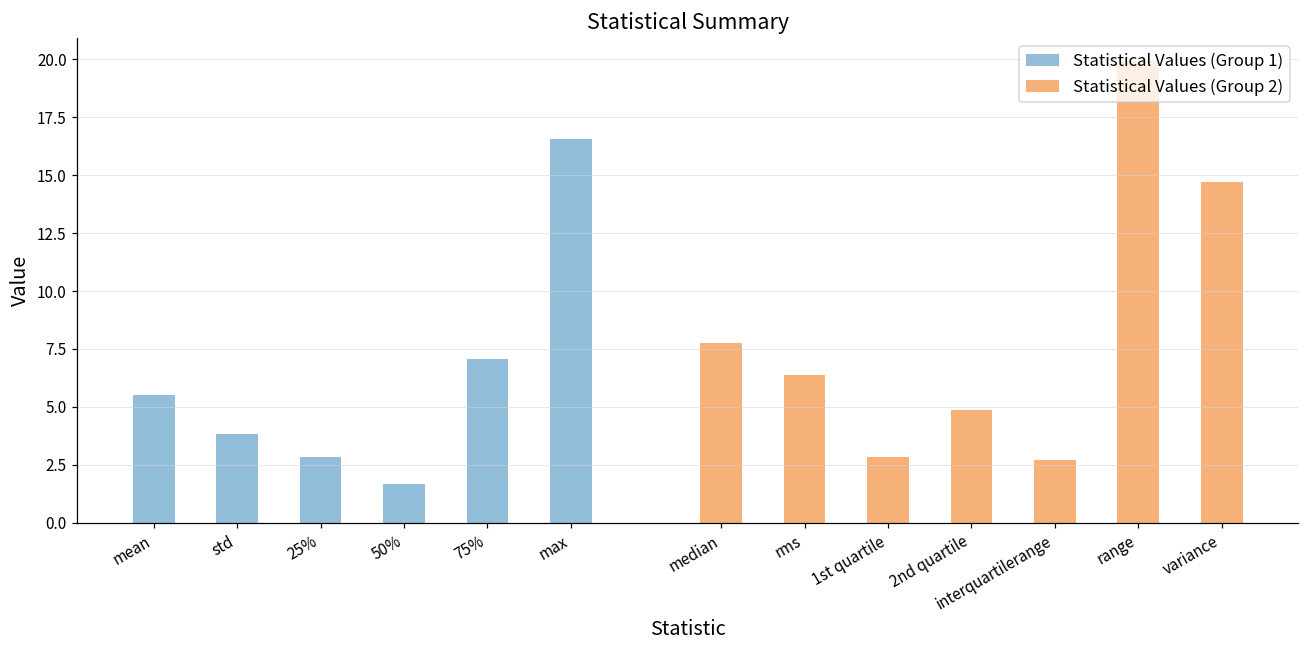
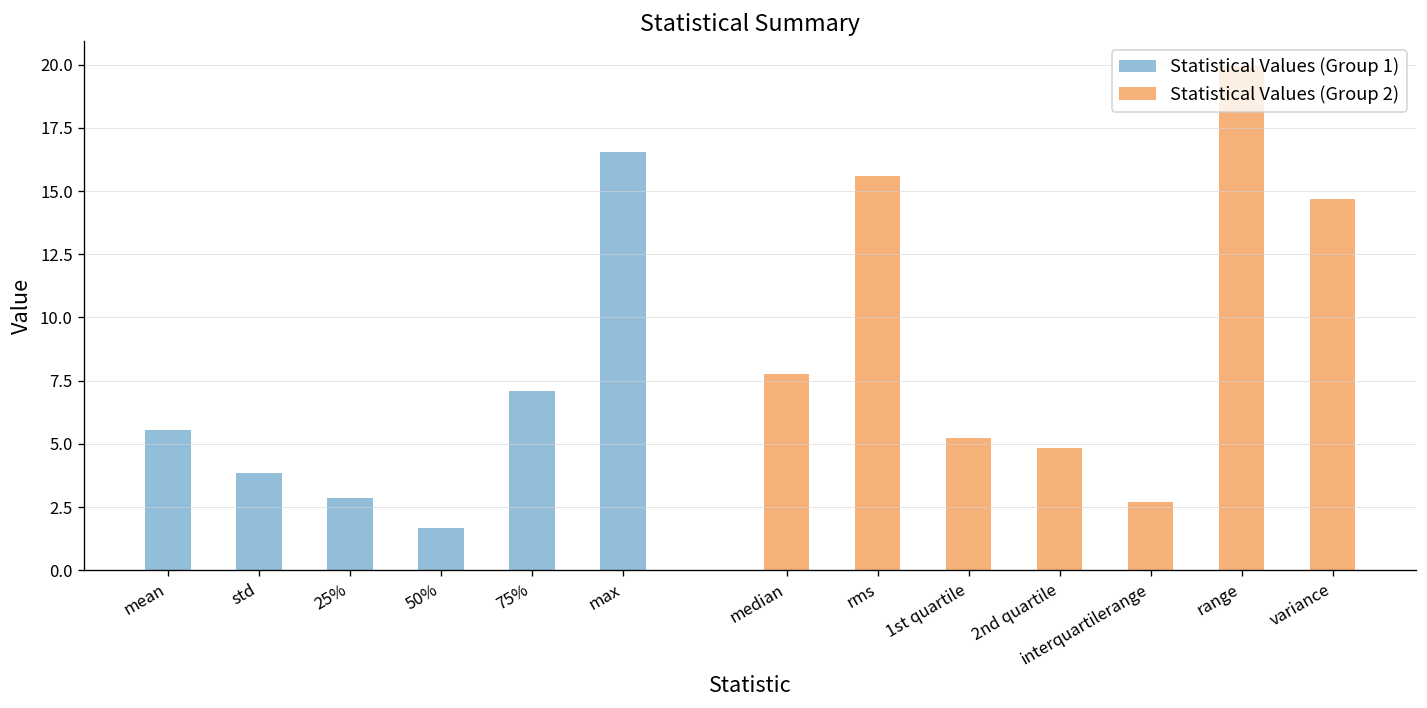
Statistical Values (Group 2), rms: 6.4 -> 15.6
Statistical Values (Group 2), 1st quartile: 2.9 -> 5.2
